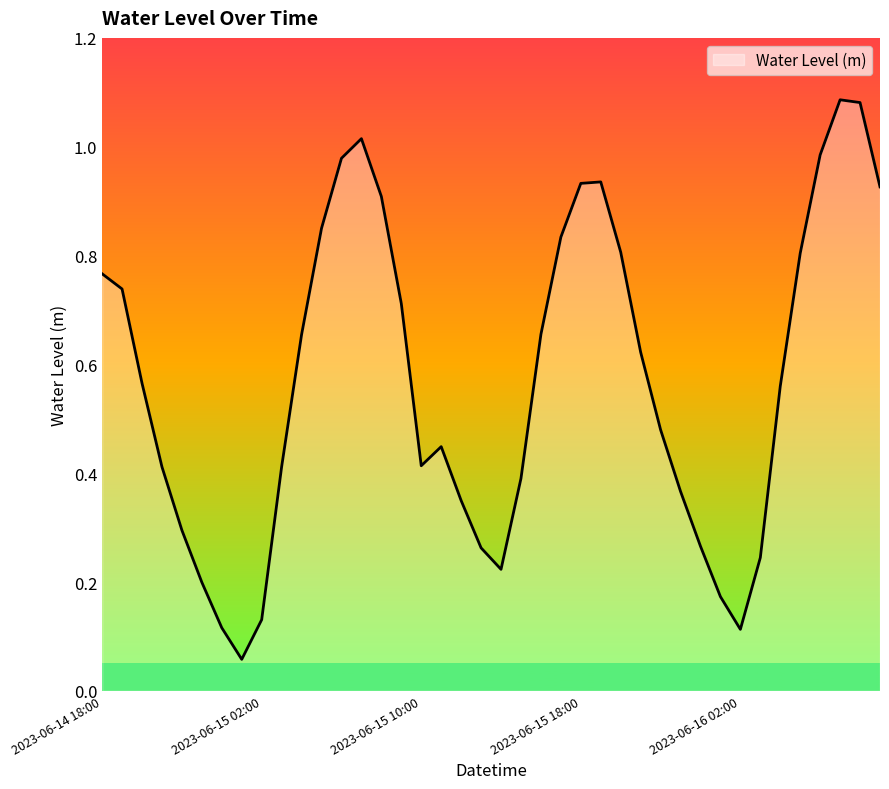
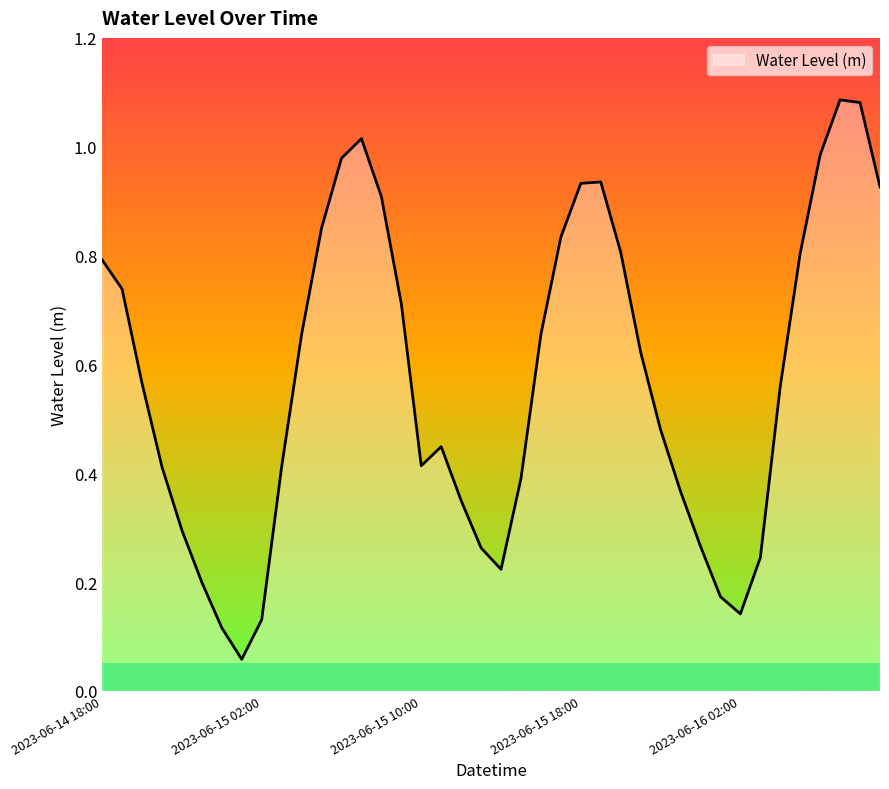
2023-06-14 18:00: 0.77 -> 0.79
2023-06-16 02:00: 0.11 -> 0.14
